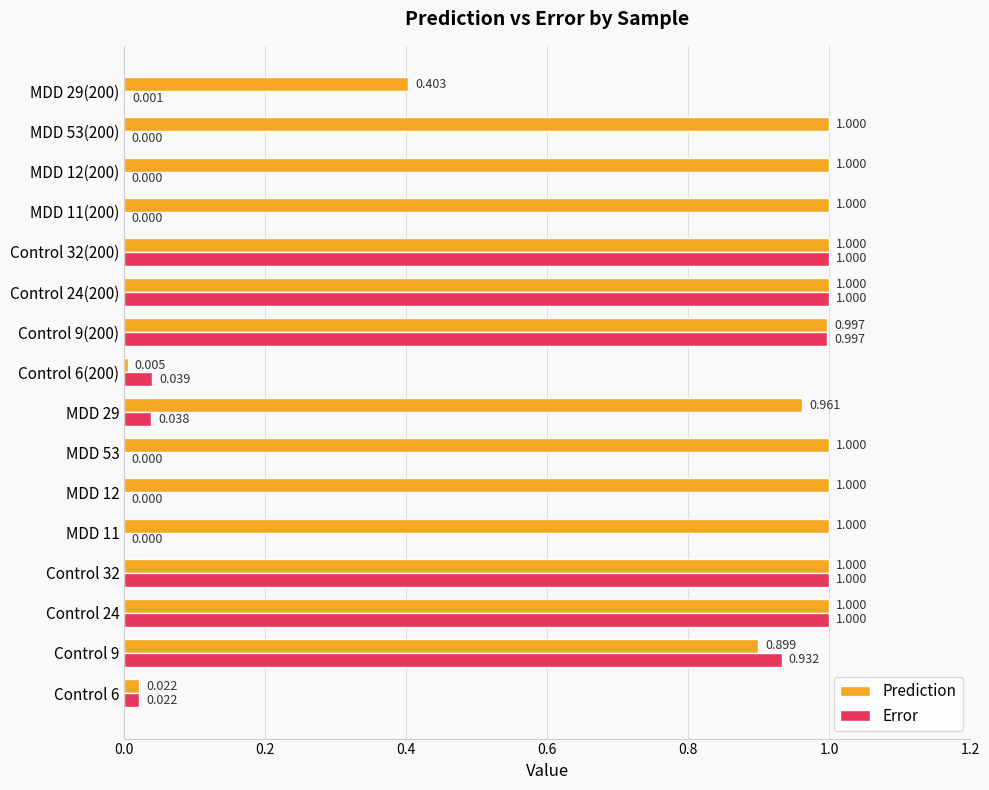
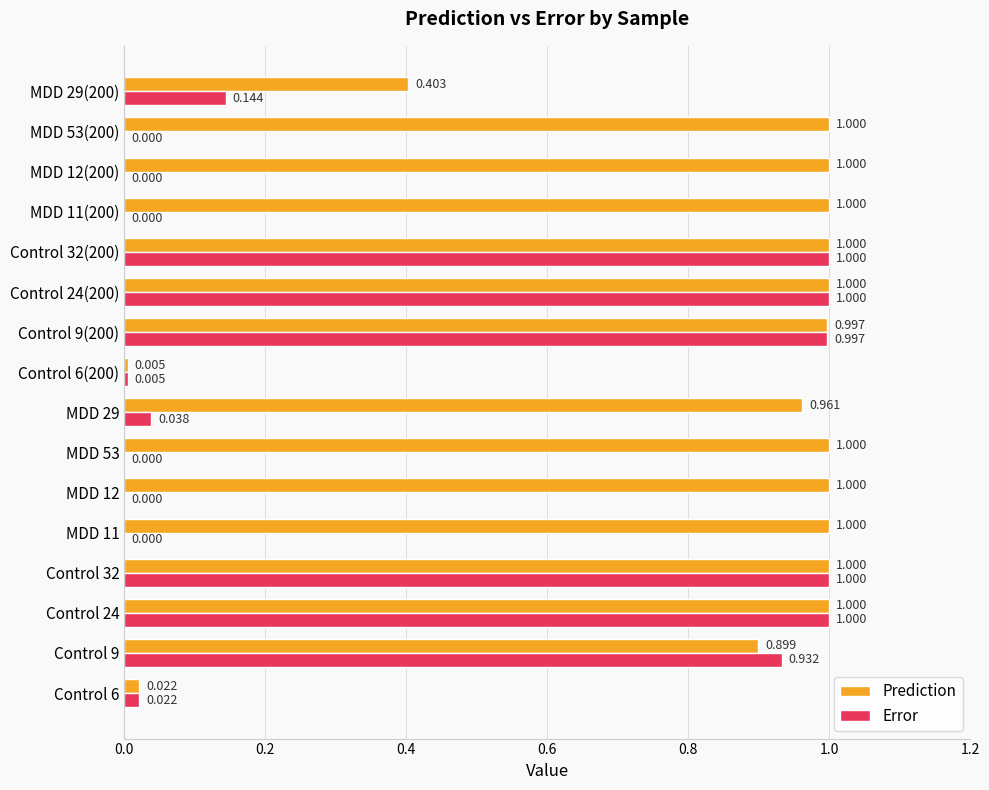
Error, MDD 29(200): 0.001 -> 0.144
Error, Control 6(200): 0.039 -> 0.005
